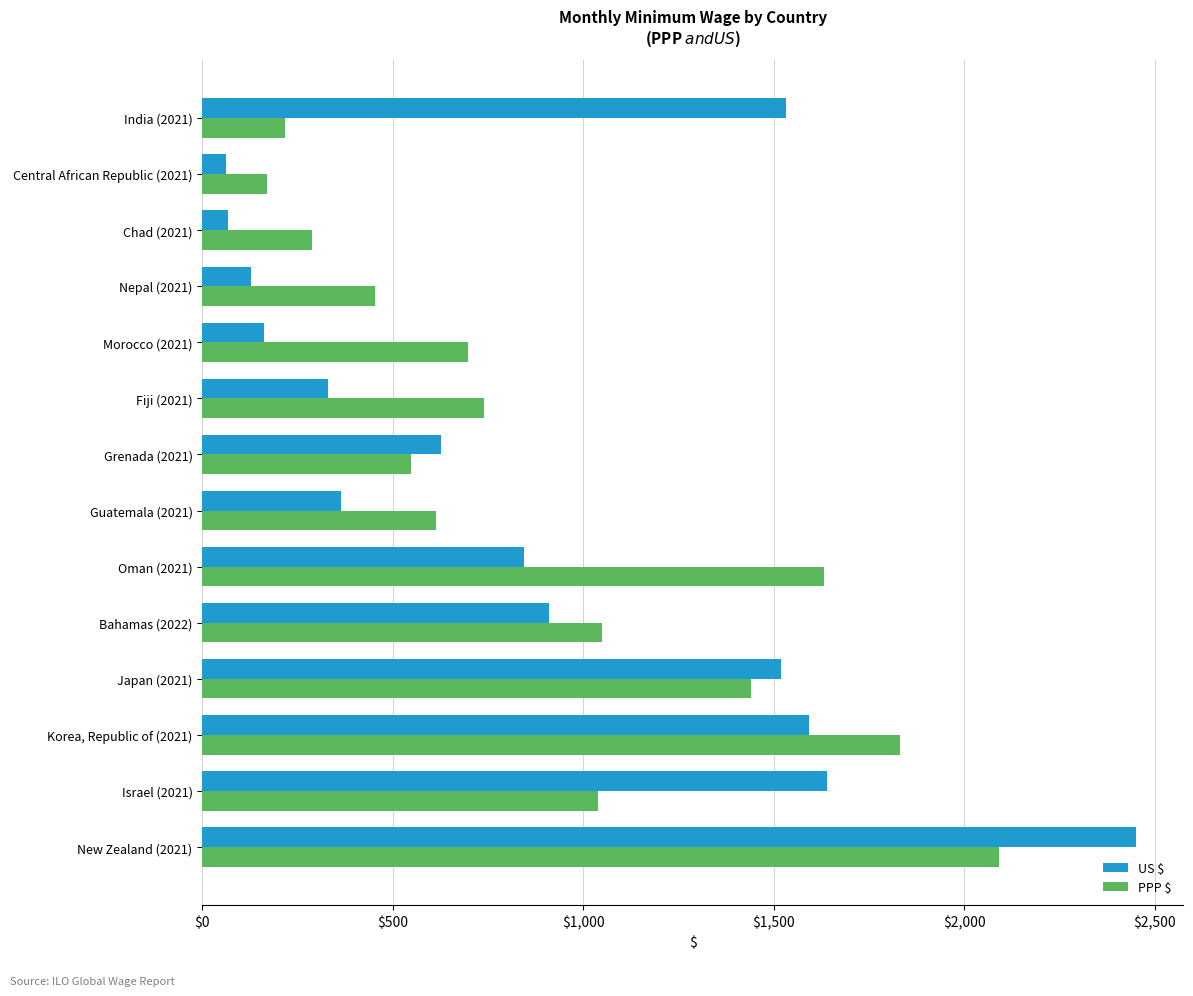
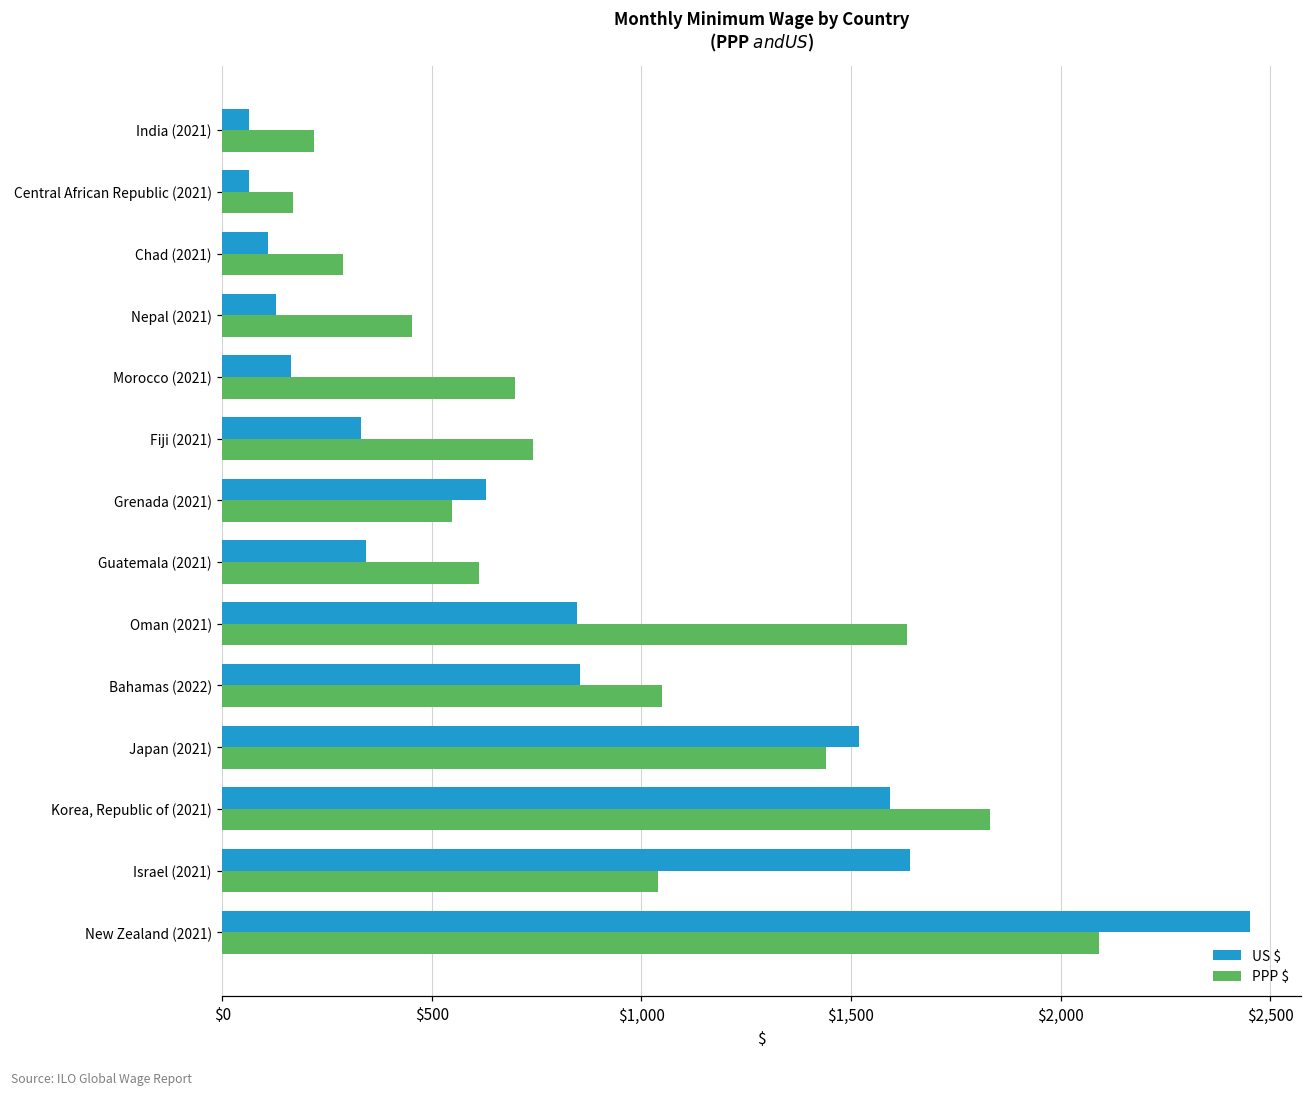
US $, India (2021): $1,530 -> $60
US $, Chad (2021): $70 -> $110
US $, Guatemala (2021): $370 -> $340
US $, Bahamas (2022): $910 -> $850
